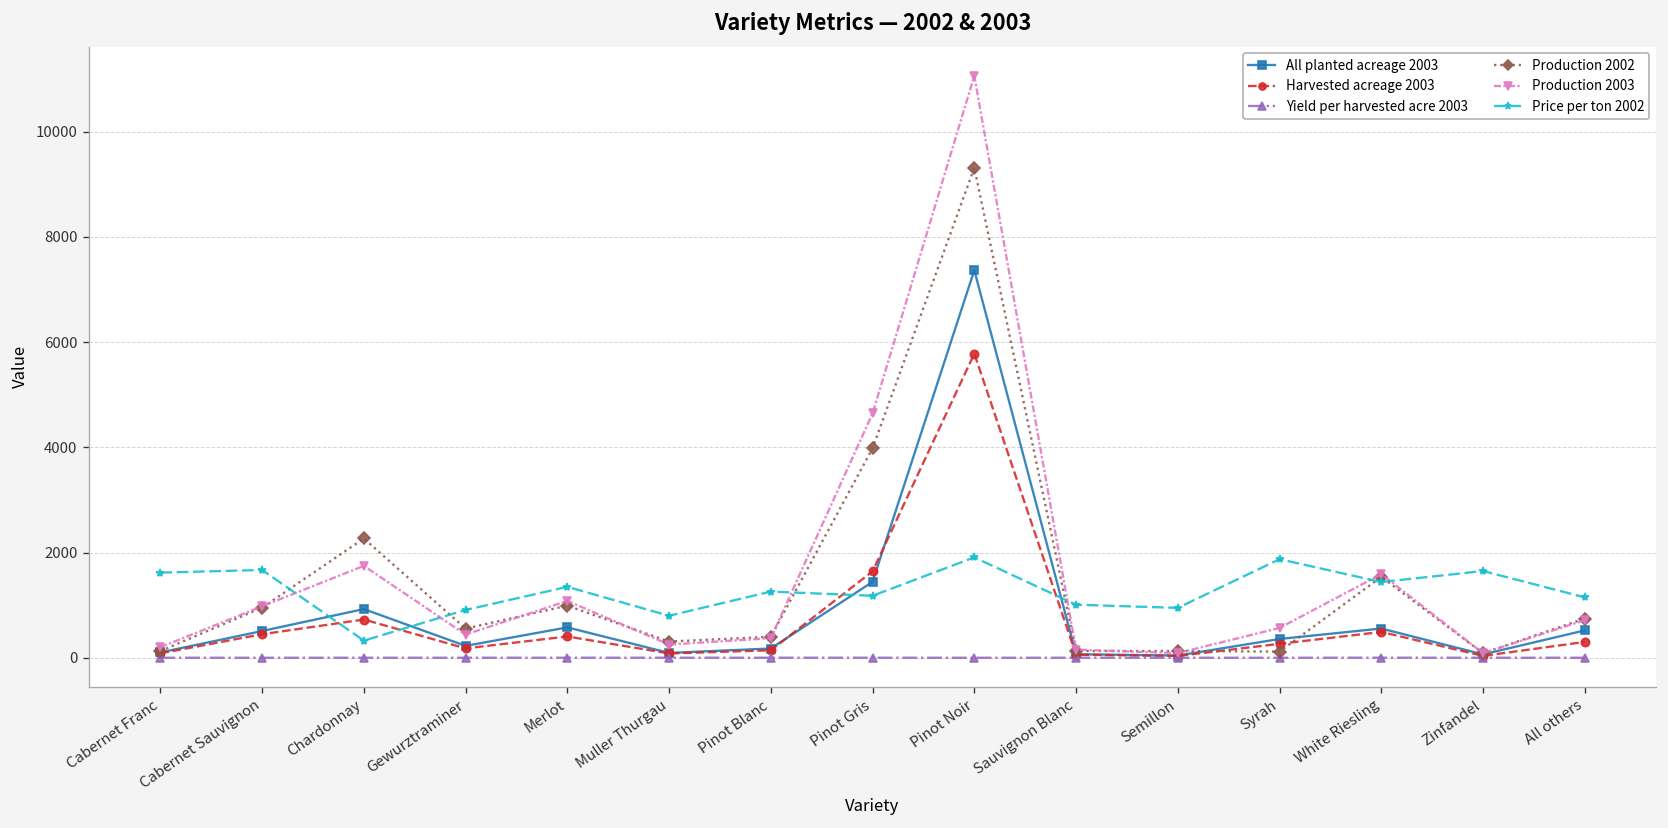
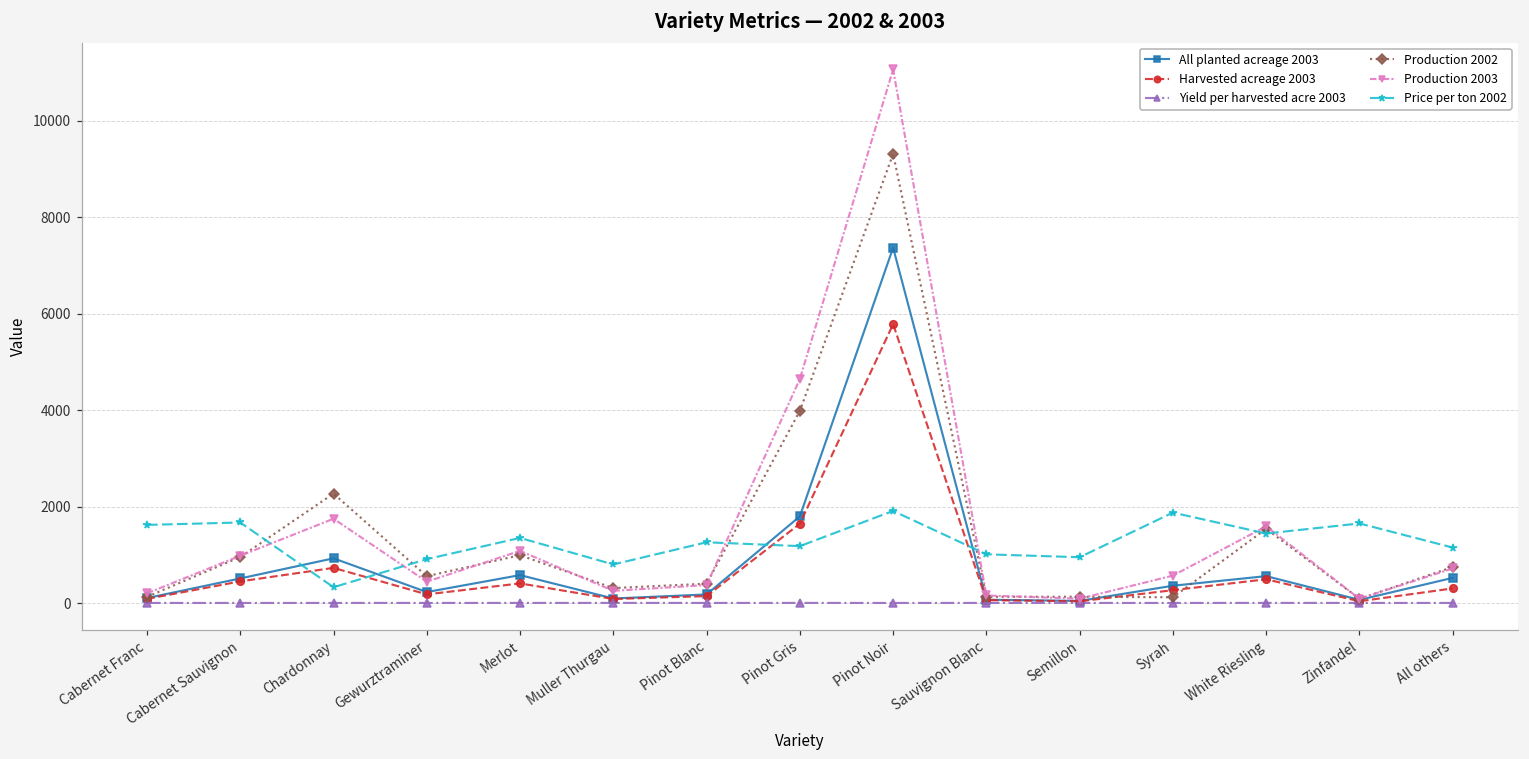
All planted acreage 2003, Pinot Gris: 1400 -> 1800
